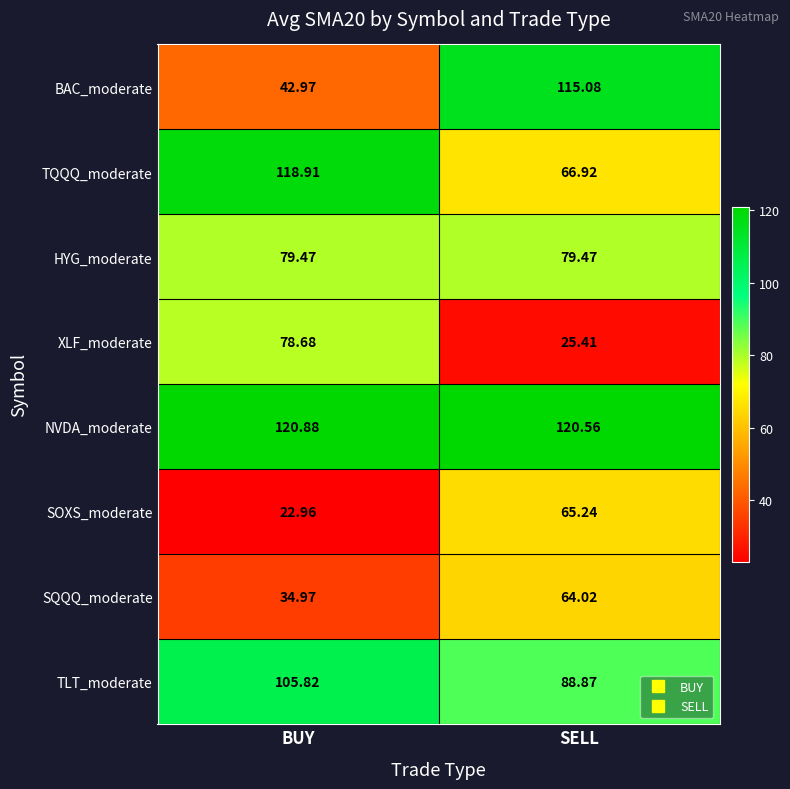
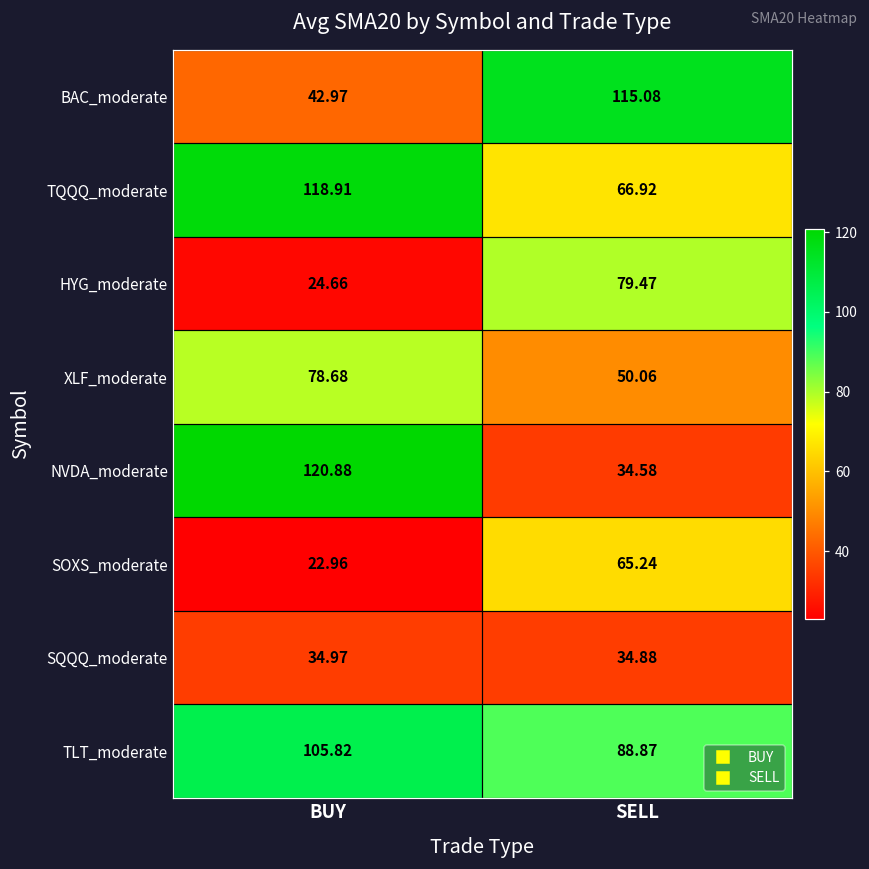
HYG_moderate, BUY: 79.47 -> 24.66
XLF_moderate, SELL: 25.41 -> 50.06
NVDA_moderate, SELL: 120.56 -> 34.58
SQQQ_moderate, SELL: 64.02 -> 34.88
